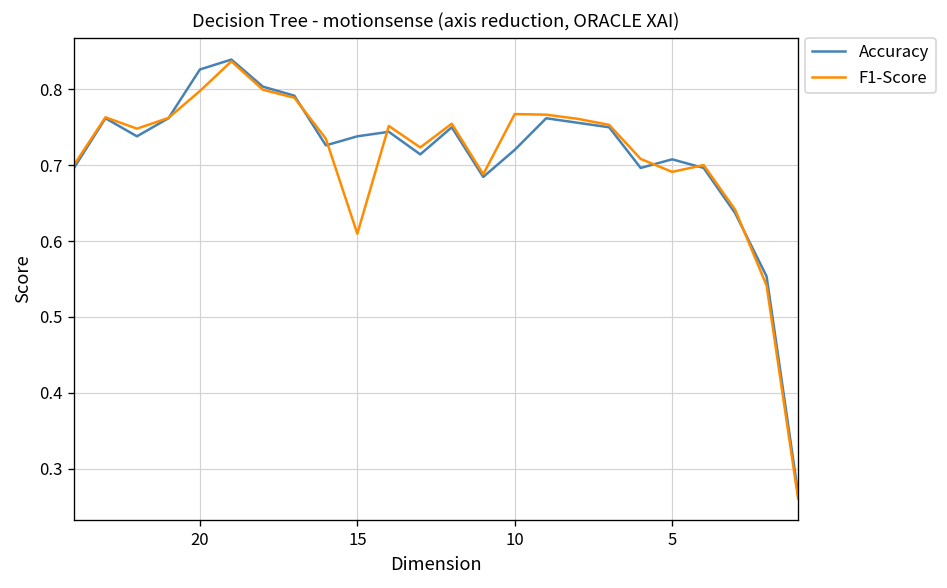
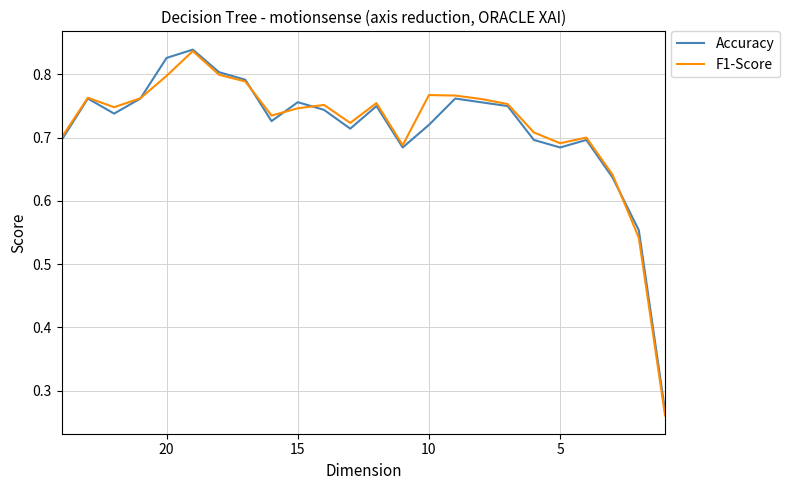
Accuracy, 15: 0.74 -> 0.76
F1-Score, 15: 0.61 -> 0.75
Accuracy, 5: 0.71 -> 0.68
